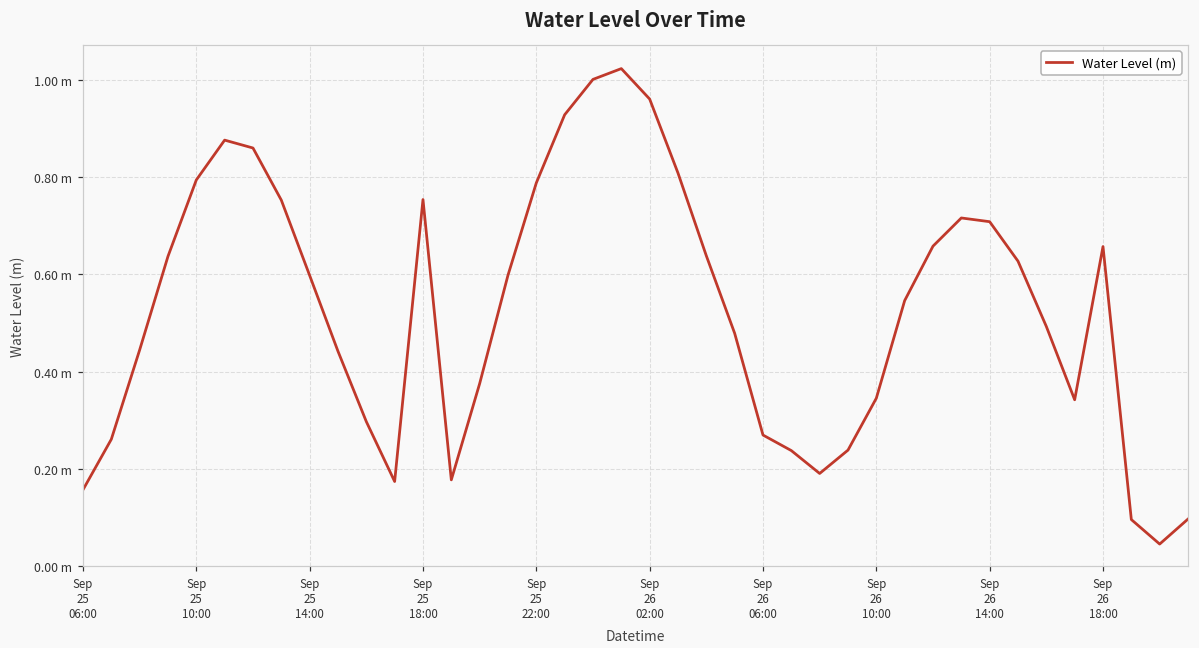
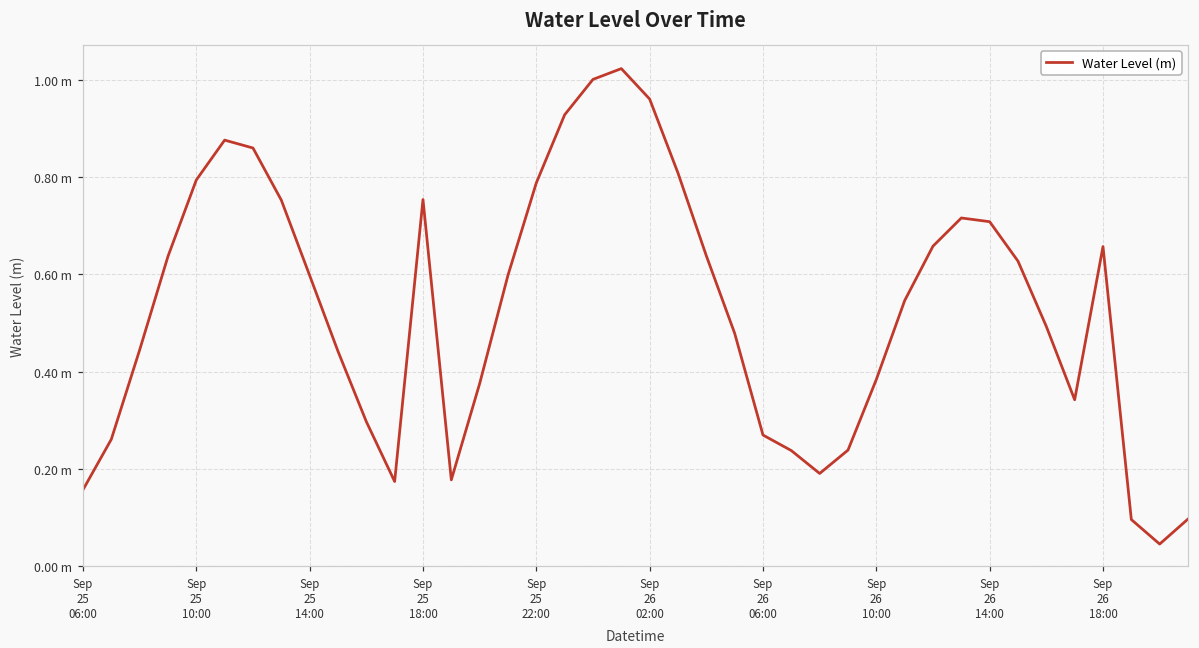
Sep 26 10:00: 0.35 m -> 0.38 m
